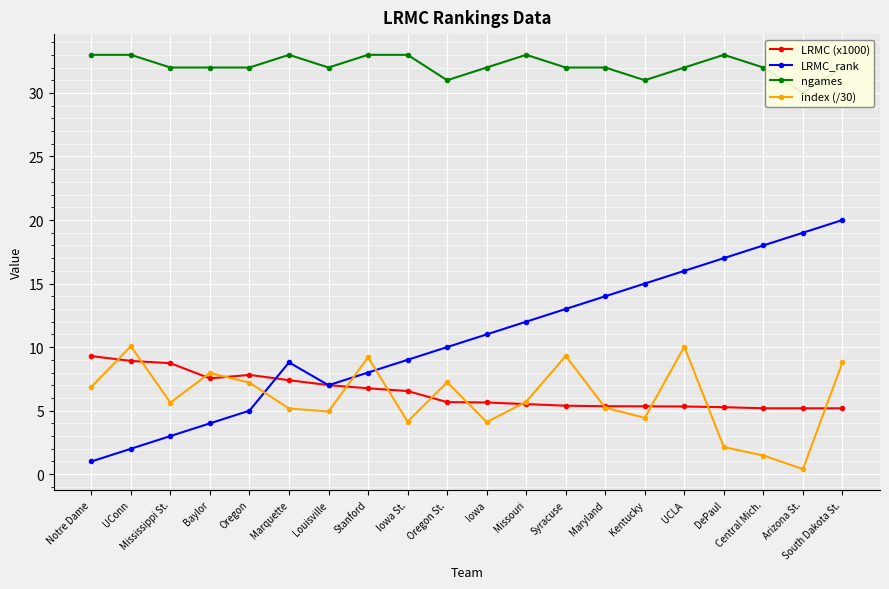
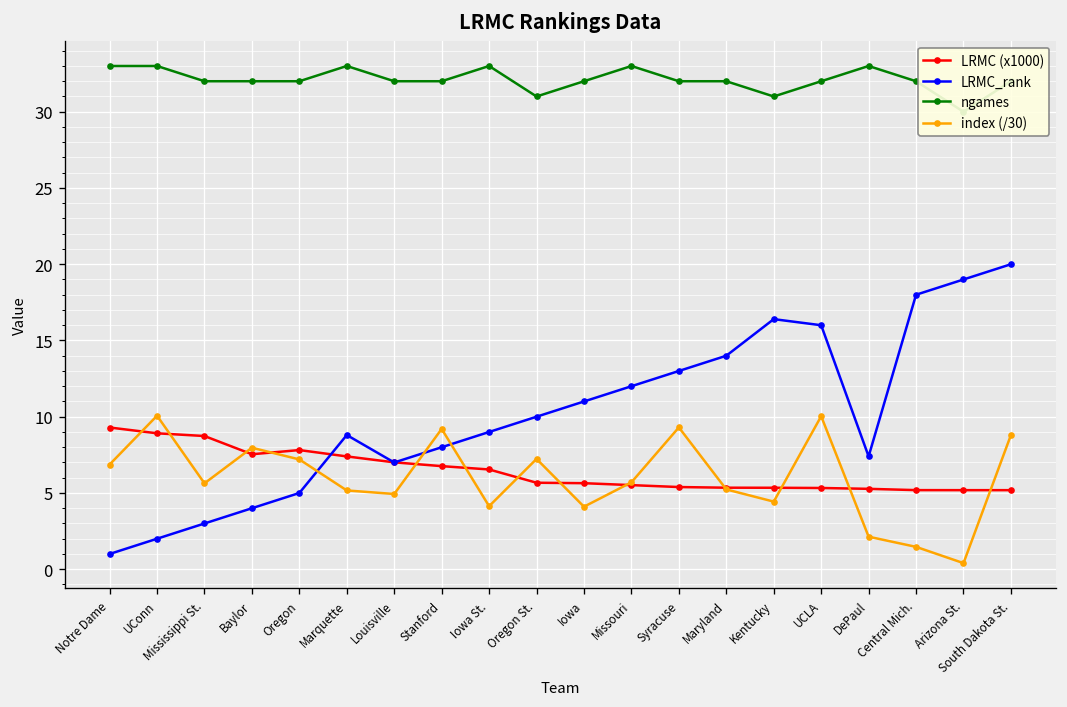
ngames, Stanford: 33 -> 32
LRMC_rank, Kentucky: 15.0 -> 16.4
LRMC_rank, DePaul: 17.0 -> 7.4
